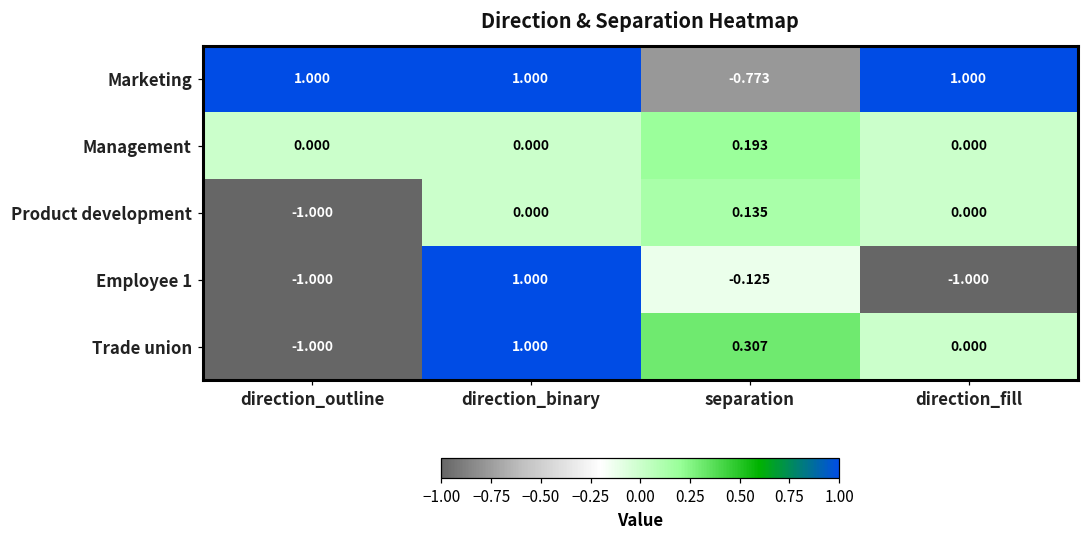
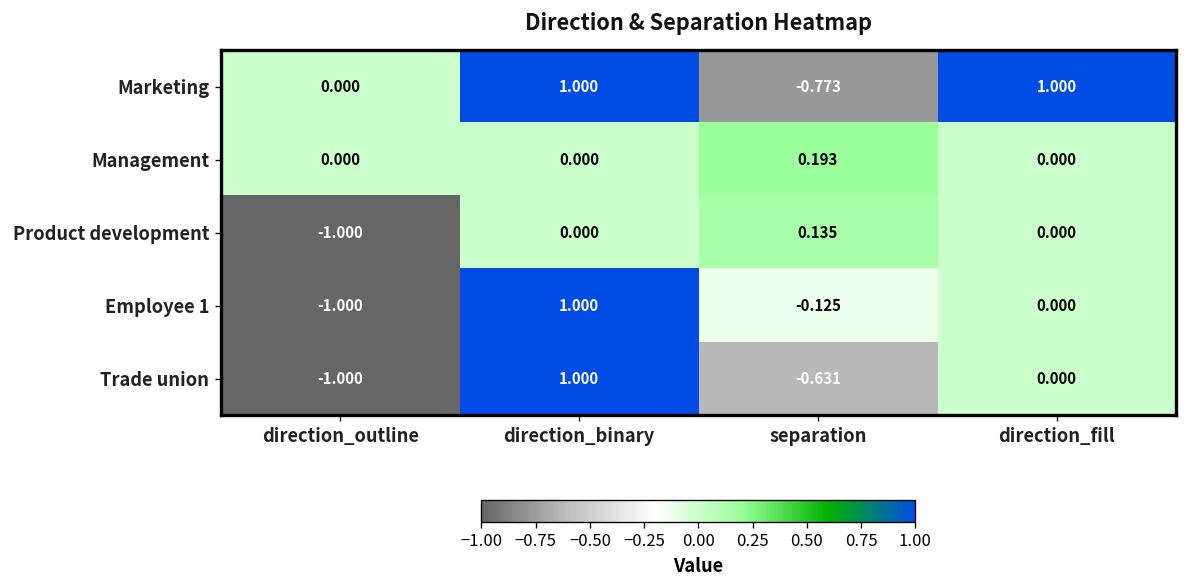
Marketing, direction_outline: 1.000 -> 0.000
Employee 1, direction_fill: -1.000 -> 0.000
Trade union, separation: 0.307 -> -0.631
